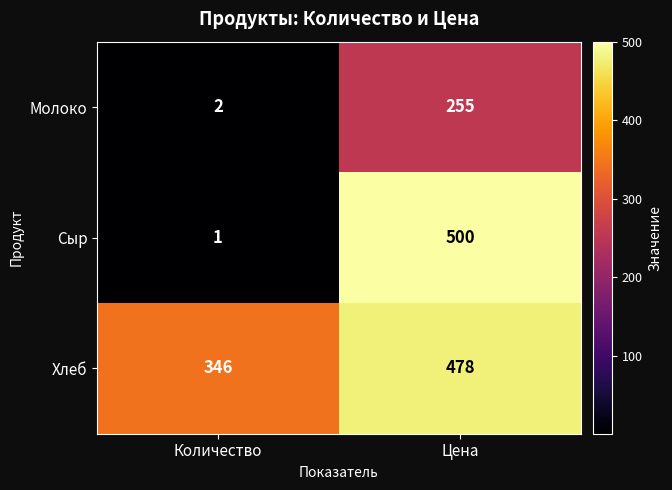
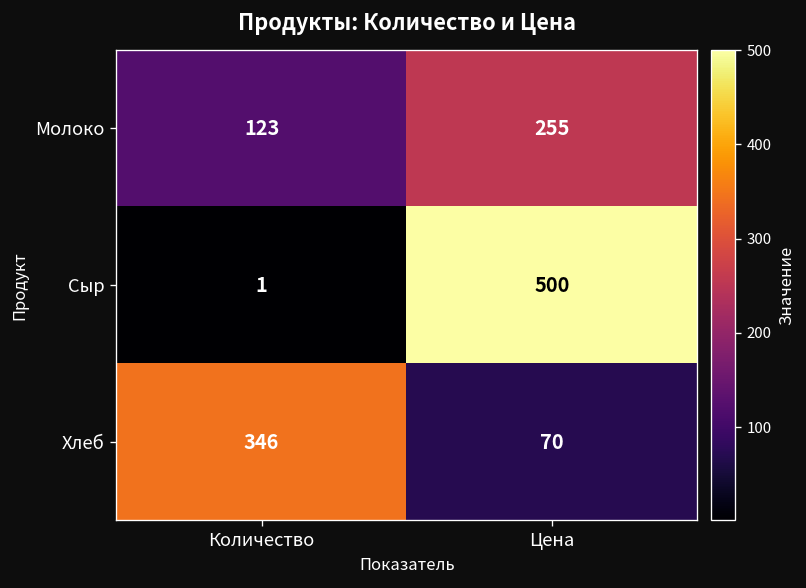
Молоко, Количество: 2 -> 123
Хлеб, Цена: 478 -> 70
